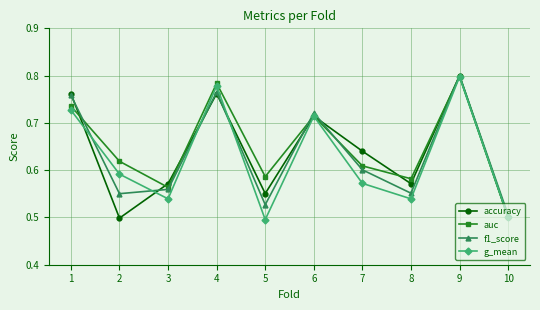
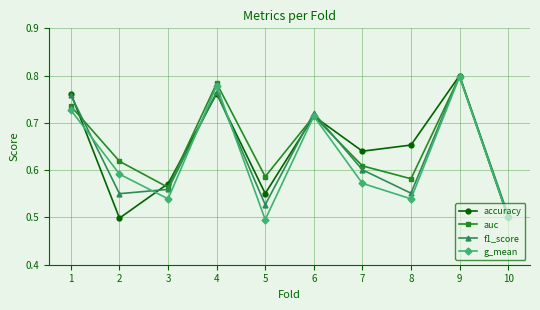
accuracy, 8: 0.57 -> 0.65
